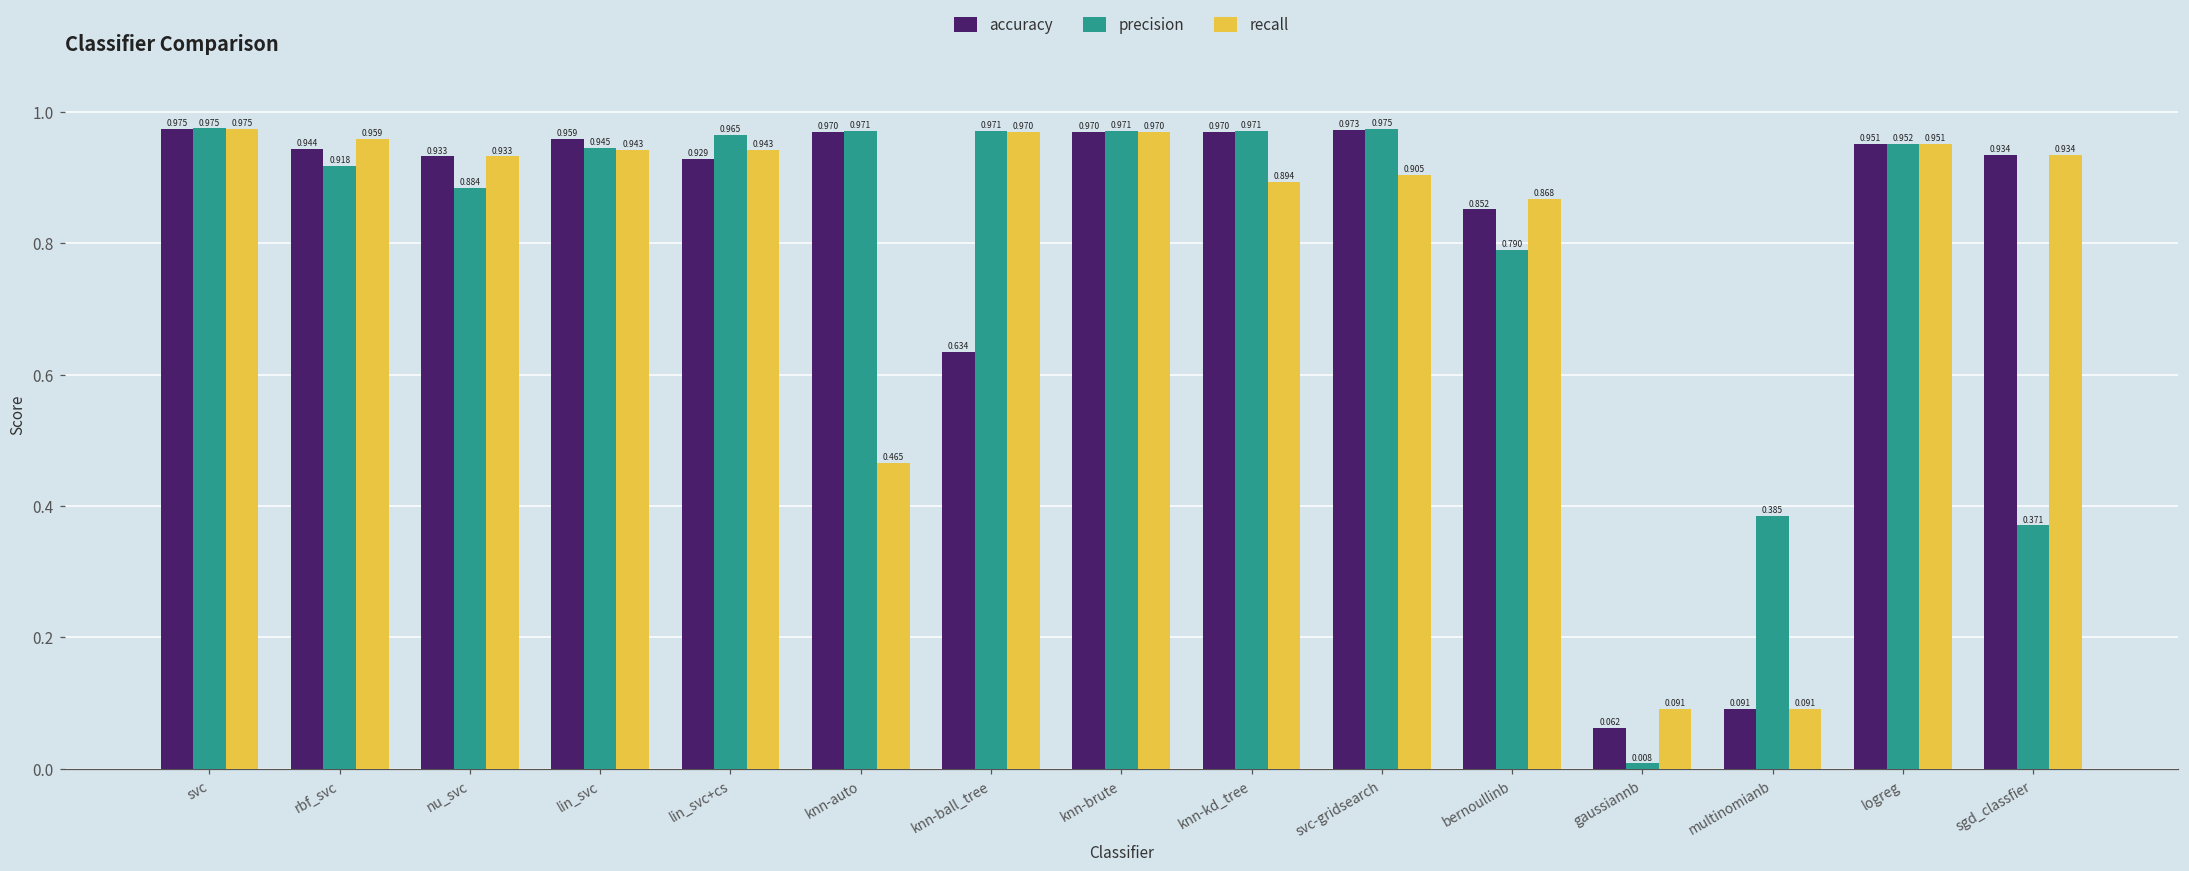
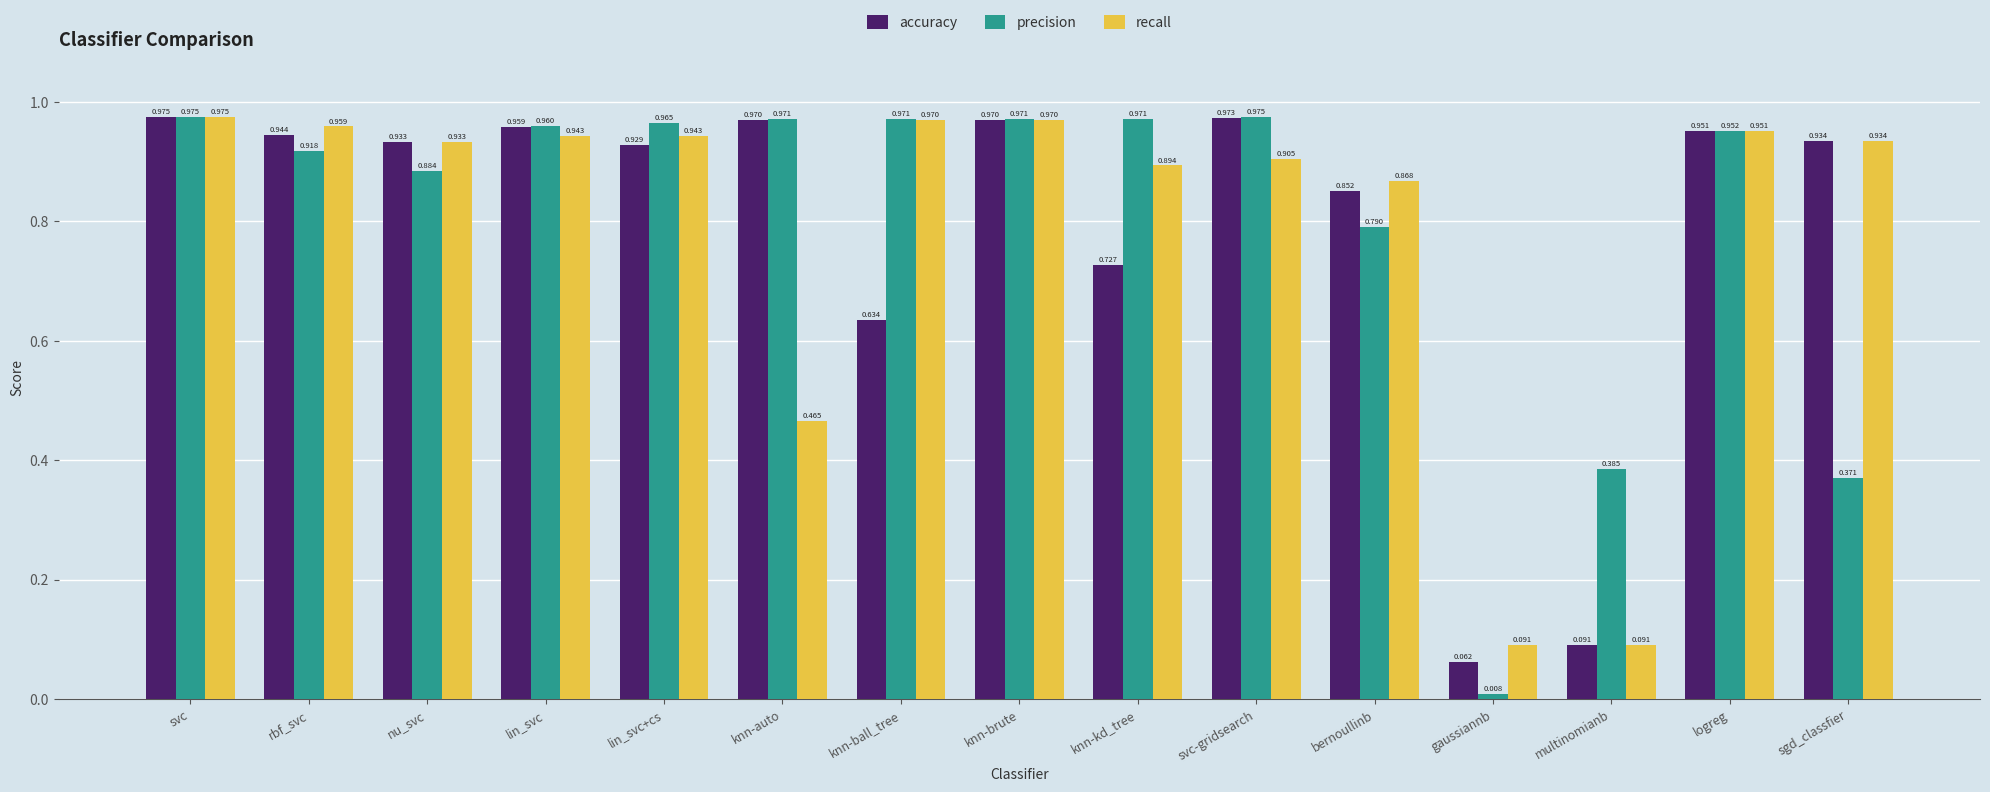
precision, lin_svc: 0.945 -> 0.960
accuracy, knn-kd_tree: 0.970 -> 0.727
